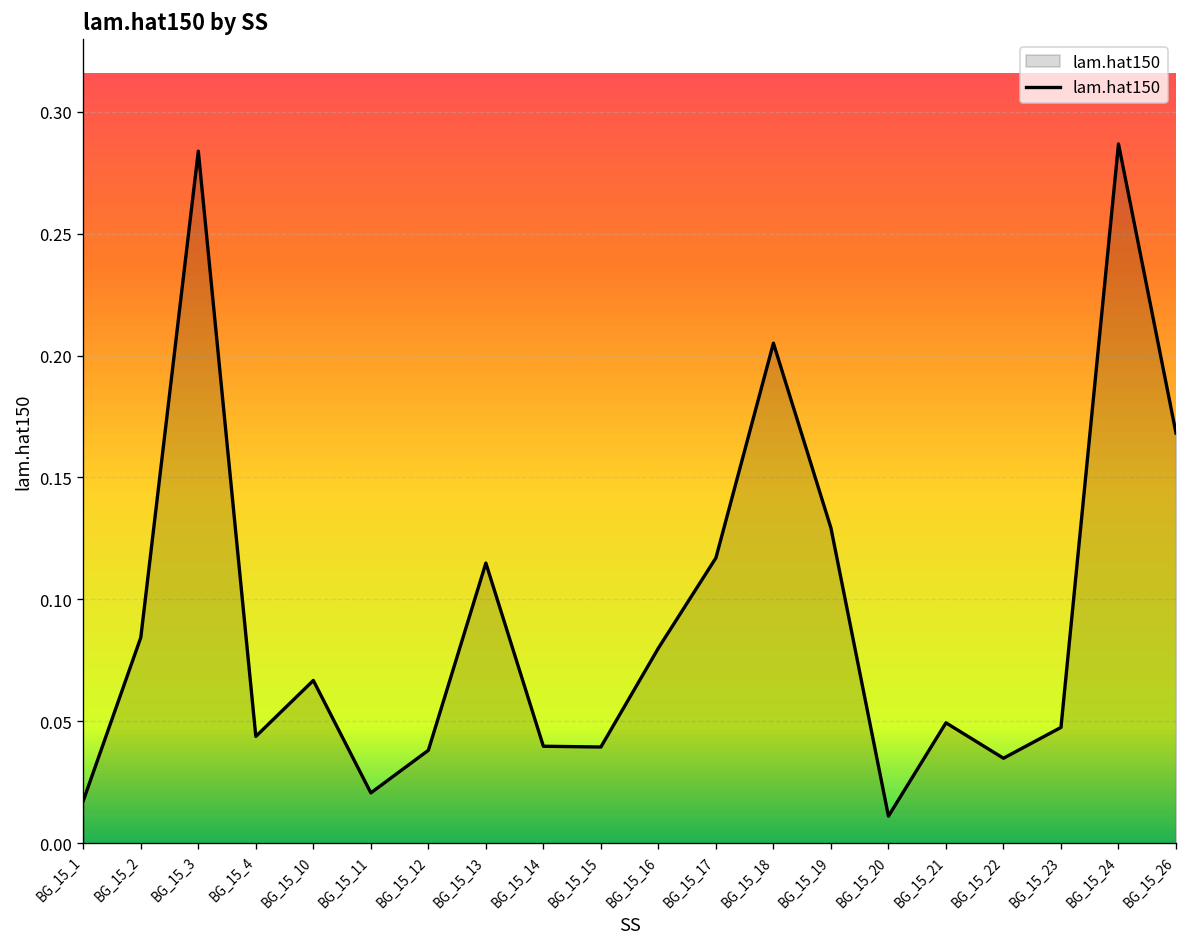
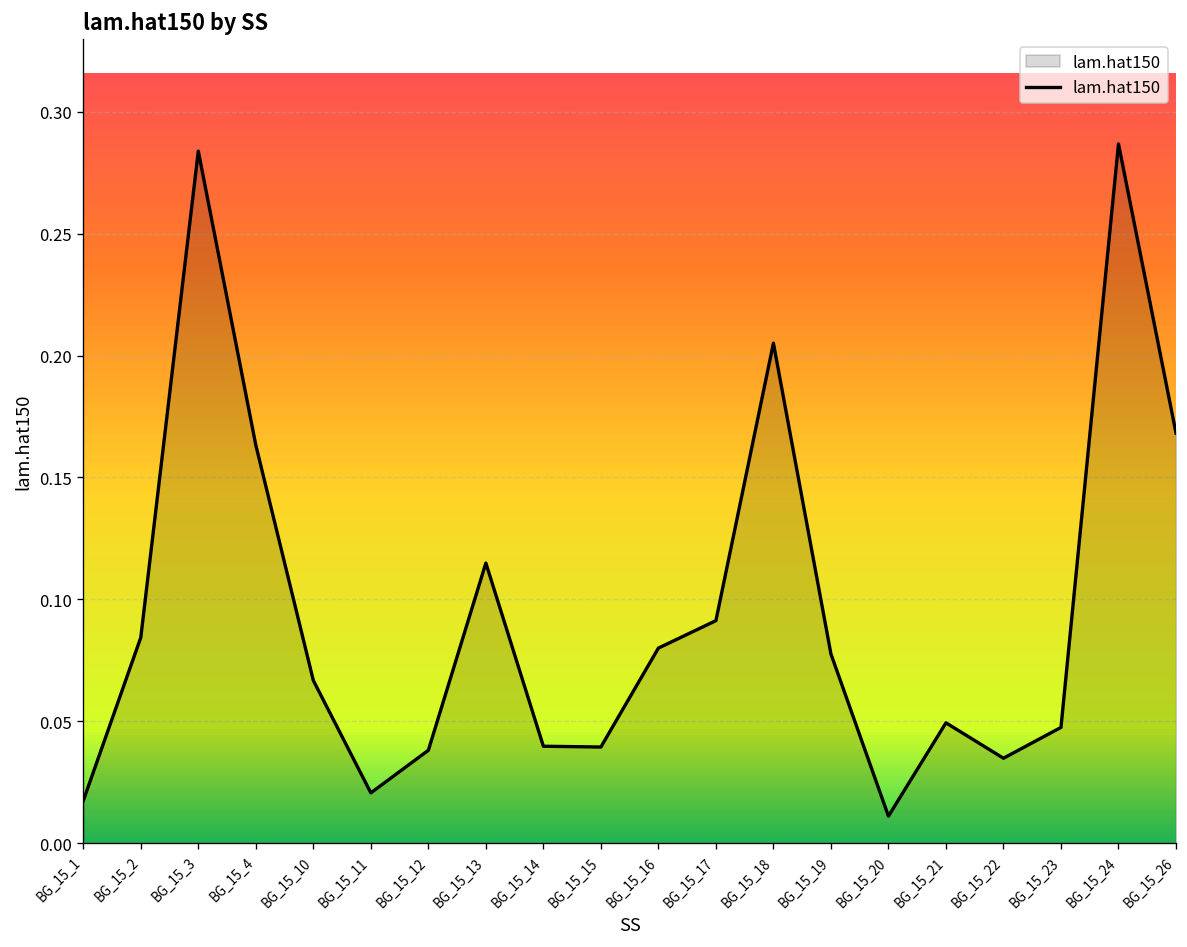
BG_15_4: 0.044 -> 0.163
BG_15_17: 0.117 -> 0.091
BG_15_19: 0.129 -> 0.078
